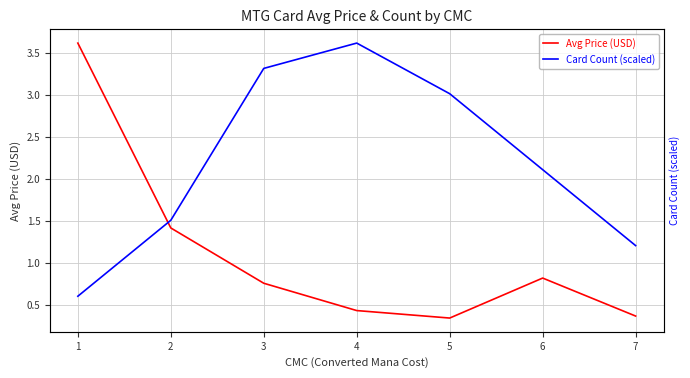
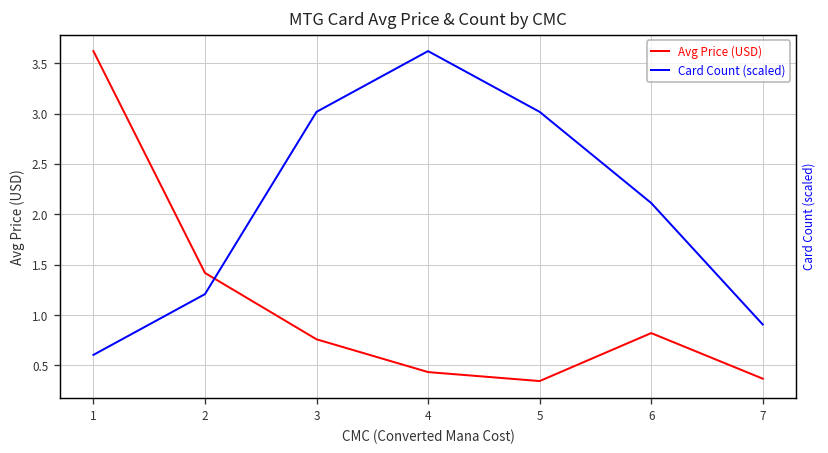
Card Count (scaled), 2: 1.5 -> 1.2
Card Count (scaled), 3: 3.3 -> 3.0
Card Count (scaled), 7: 1.2 -> 0.9
